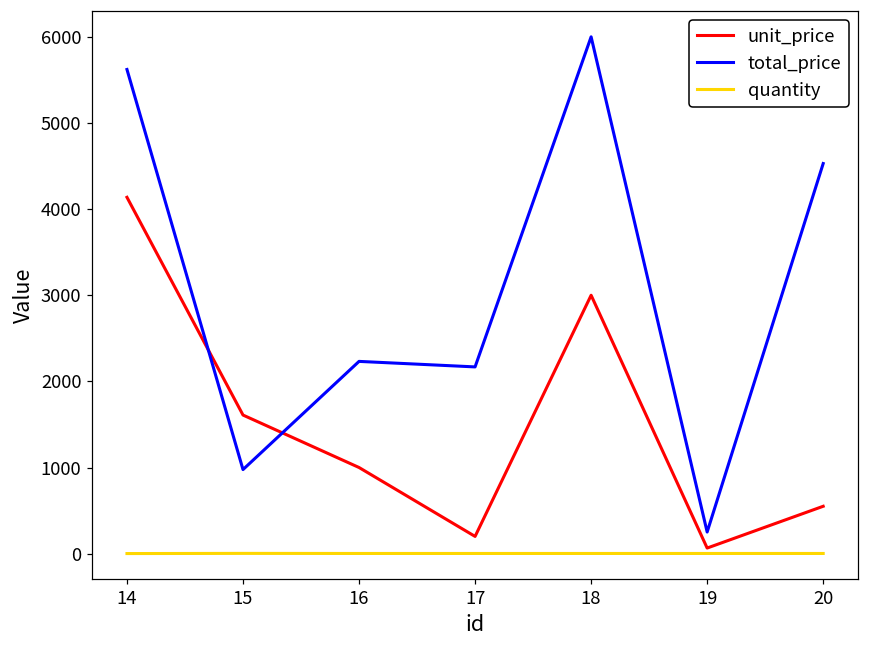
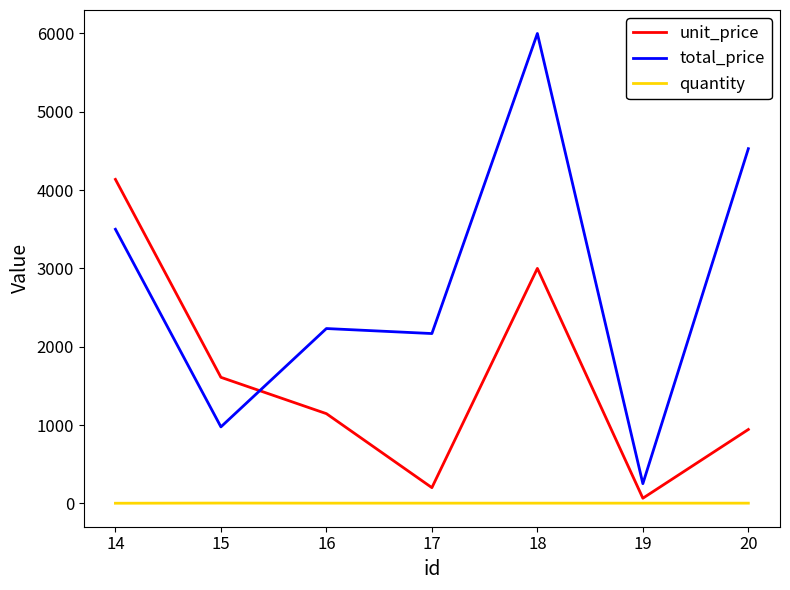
total_price, 14: 5600 -> 3500
unit_price, 16: 1000 -> 1100
unit_price, 20: 600 -> 900
